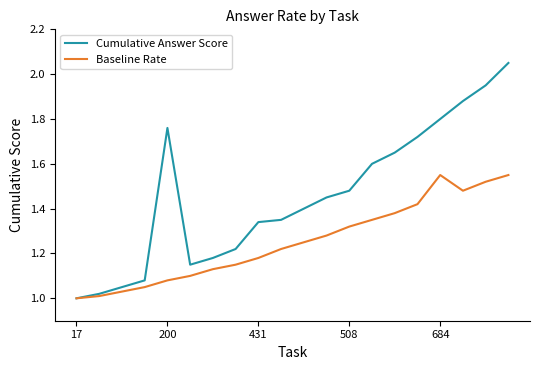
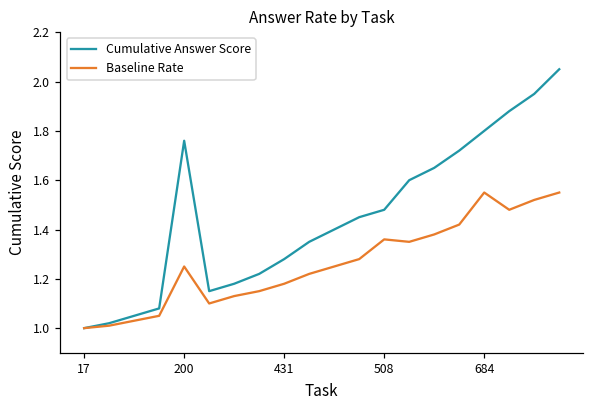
Baseline Rate, 200: 1.08 -> 1.25
Cumulative Answer Score, 431: 1.34 -> 1.28
Baseline Rate, 508: 1.32 -> 1.36
